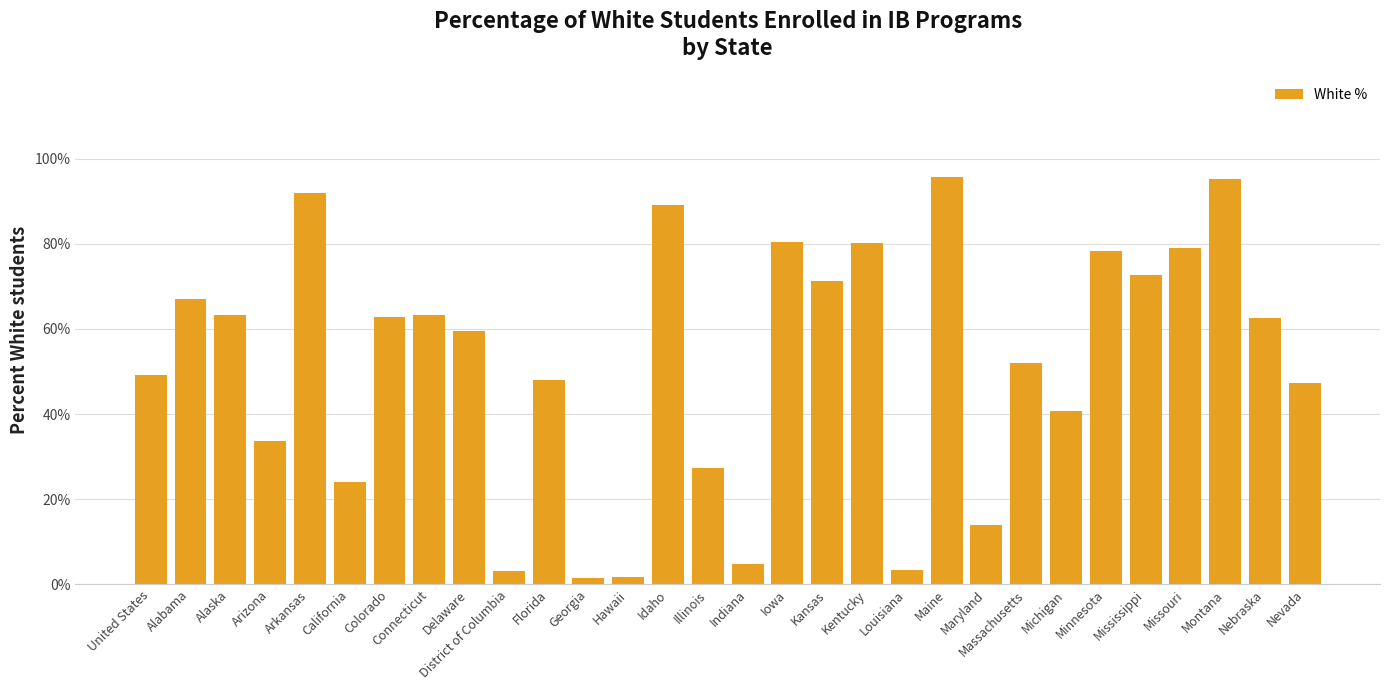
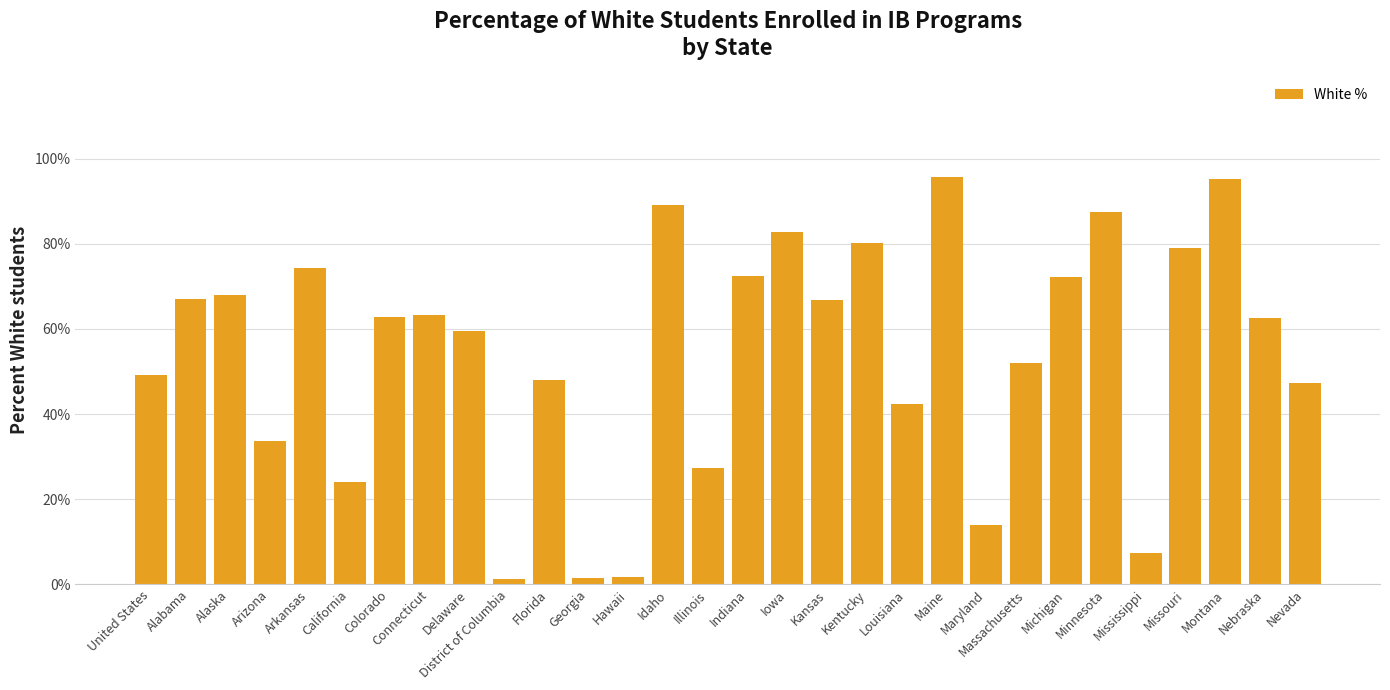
Alaska: 63% -> 68%
Arkansas: 92% -> 74%
District of Columbia: 3% -> 1%
Indiana: 5% -> 73%
Iowa: 81% -> 83%
Kansas: 71% -> 67%
Louisiana: 3% -> 42%
Michigan: 41% -> 72%
Minnesota: 78% -> 88%
Mississippi: 73% -> 7%
